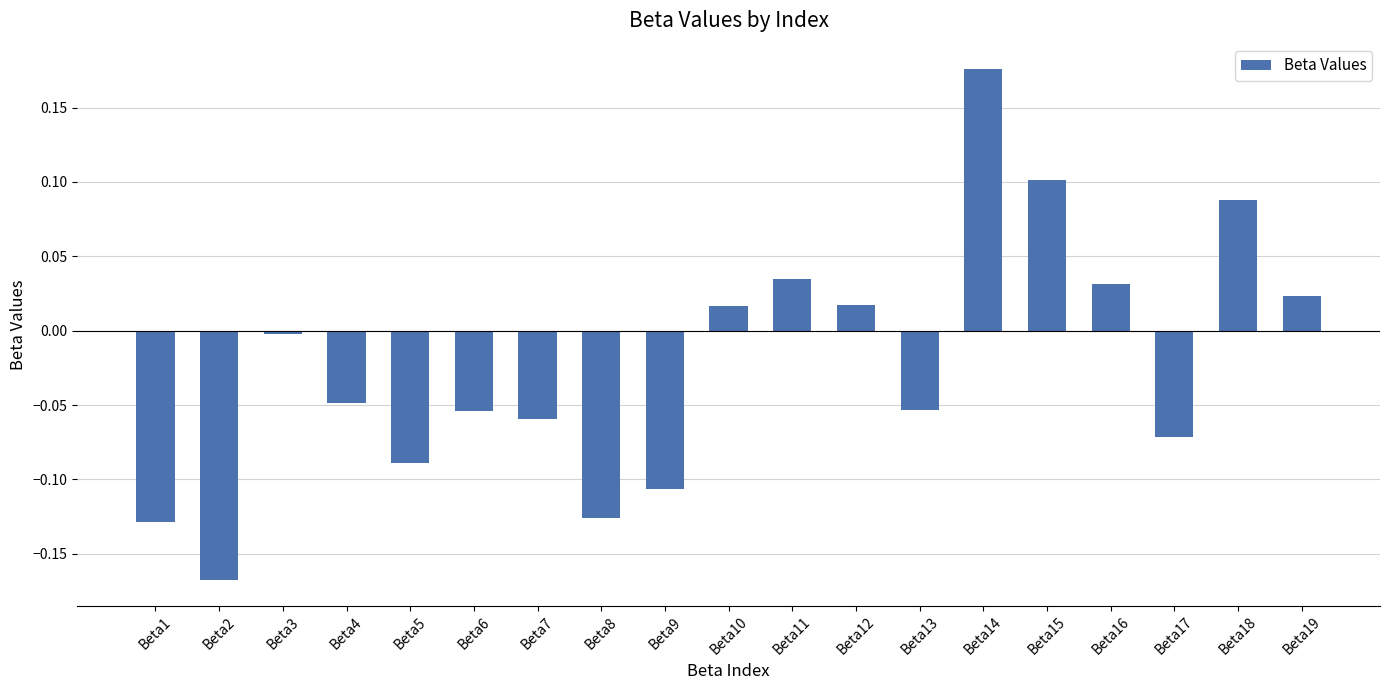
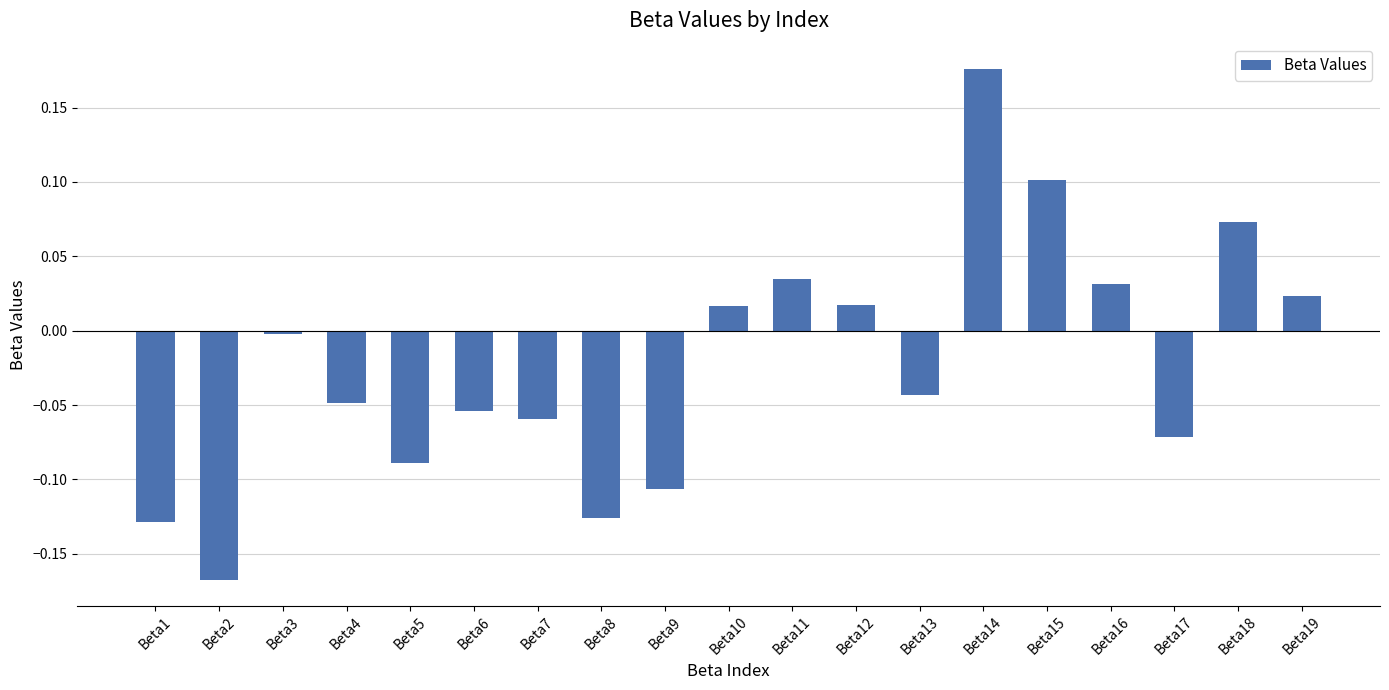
Beta13: -0.054 -> -0.043
Beta18: 0.088 -> 0.073
